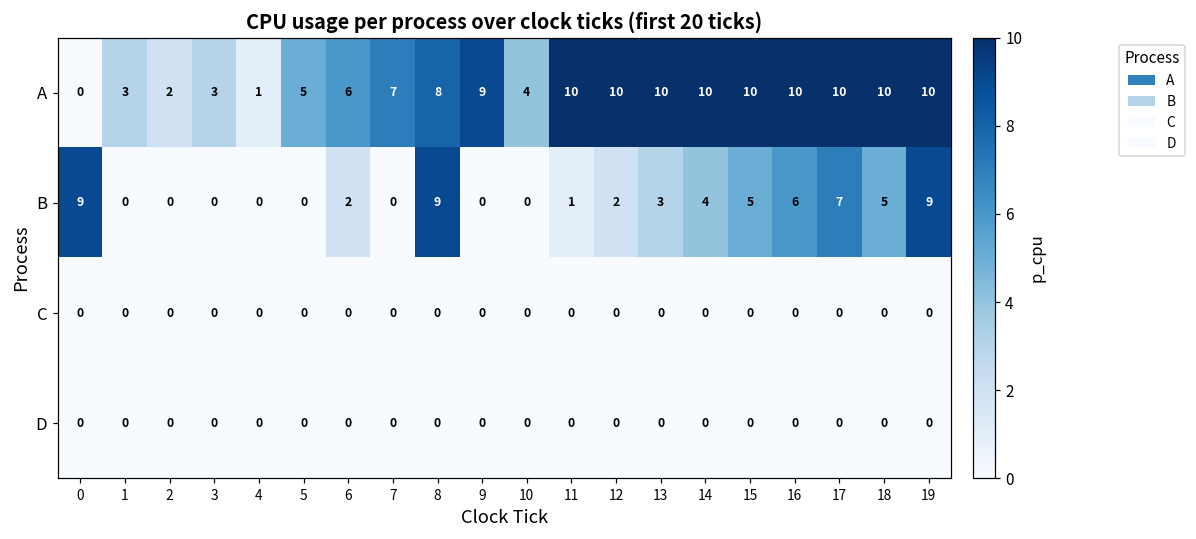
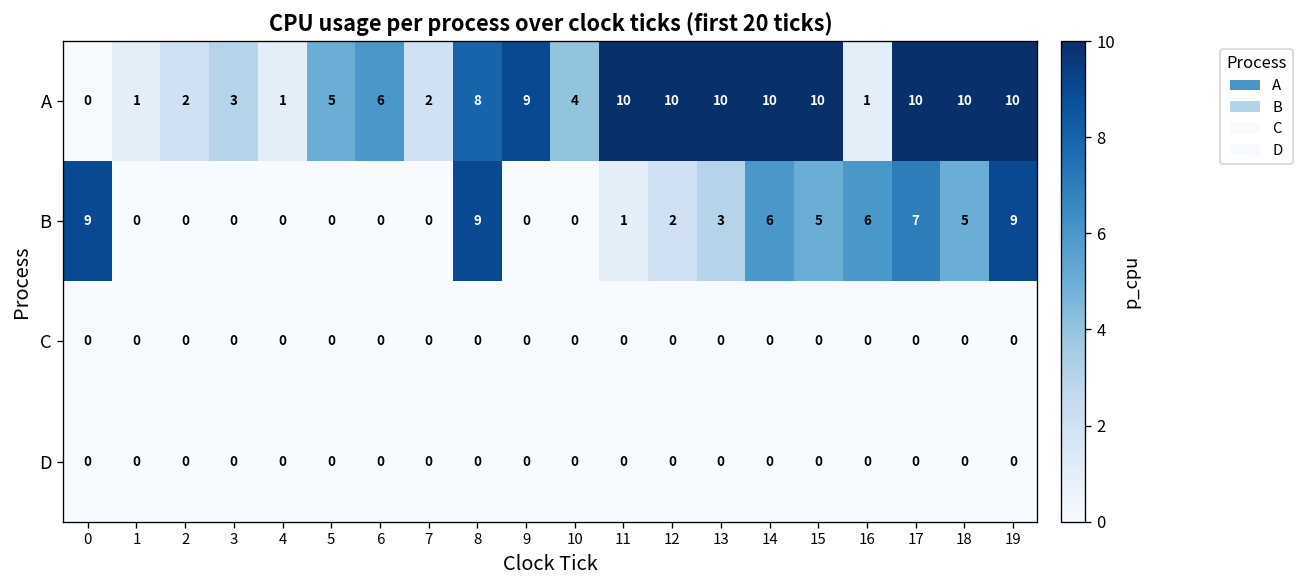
A, 1: 3 -> 1
A, 7: 7 -> 2
A, 16: 10 -> 1
B, 6: 2 -> 0
B, 14: 4 -> 6
